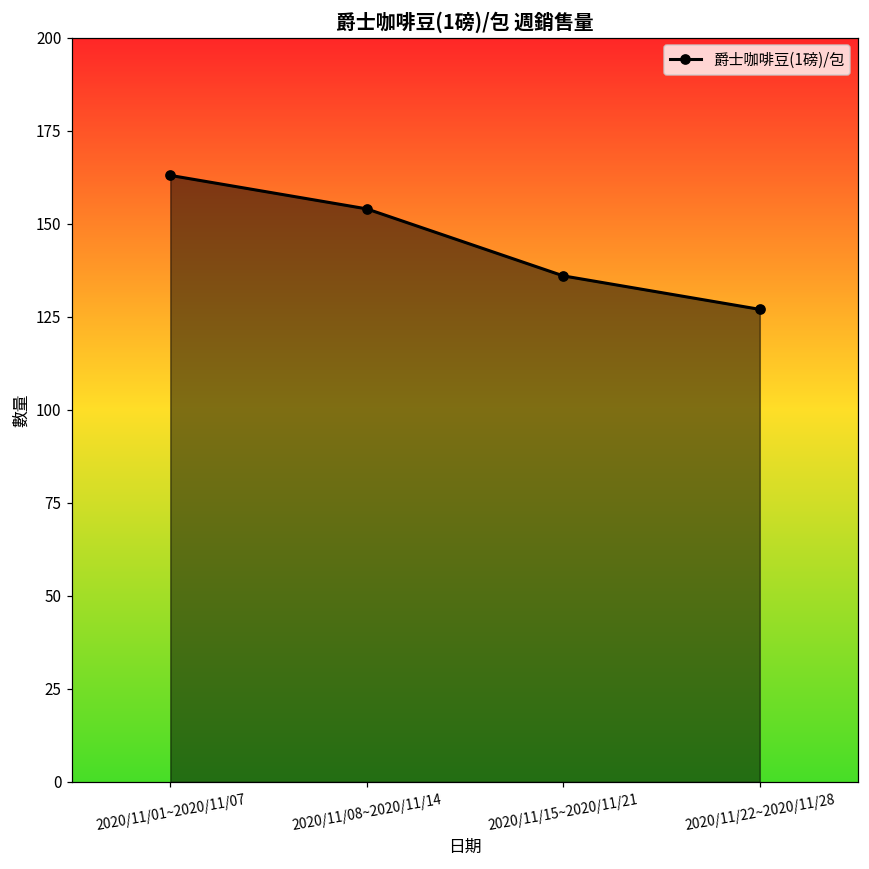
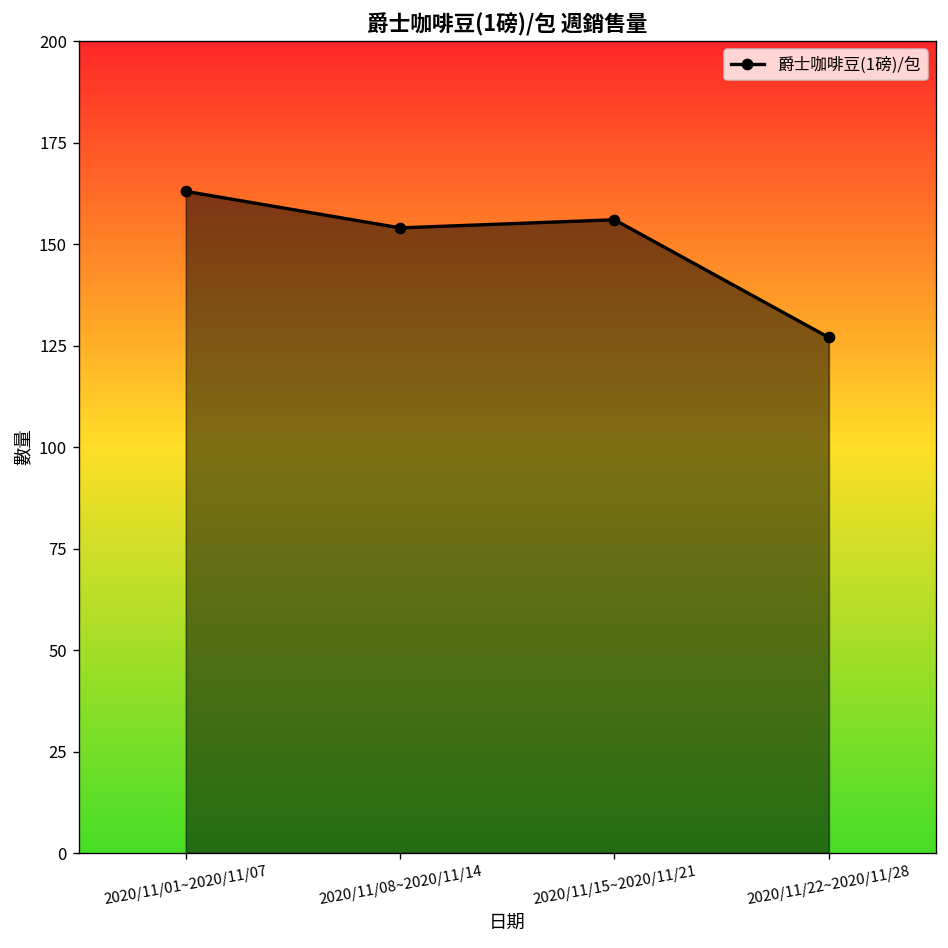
2020/11/15~2020/11/21: 136 -> 156
